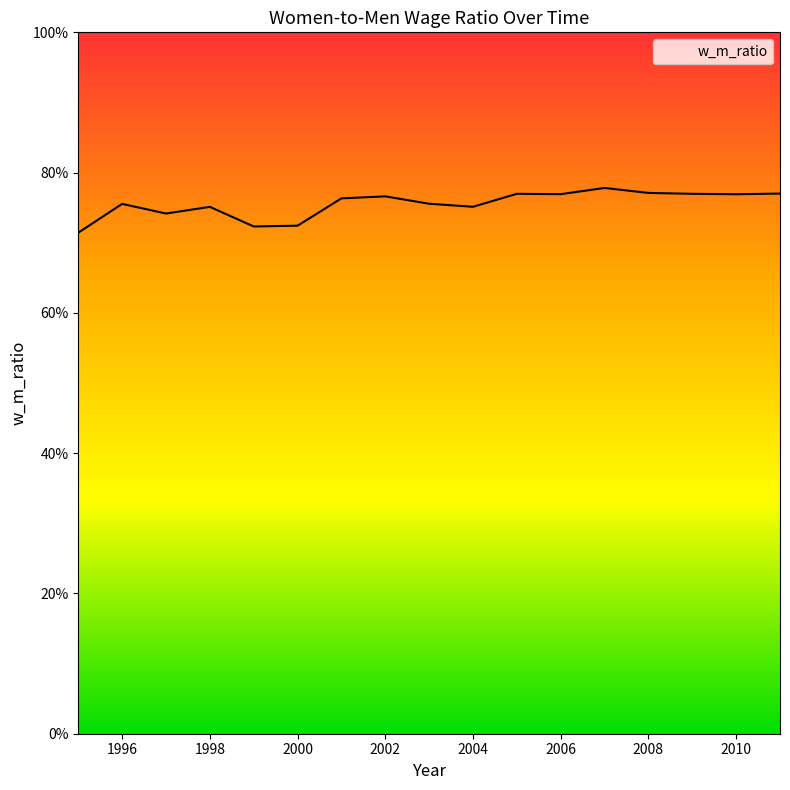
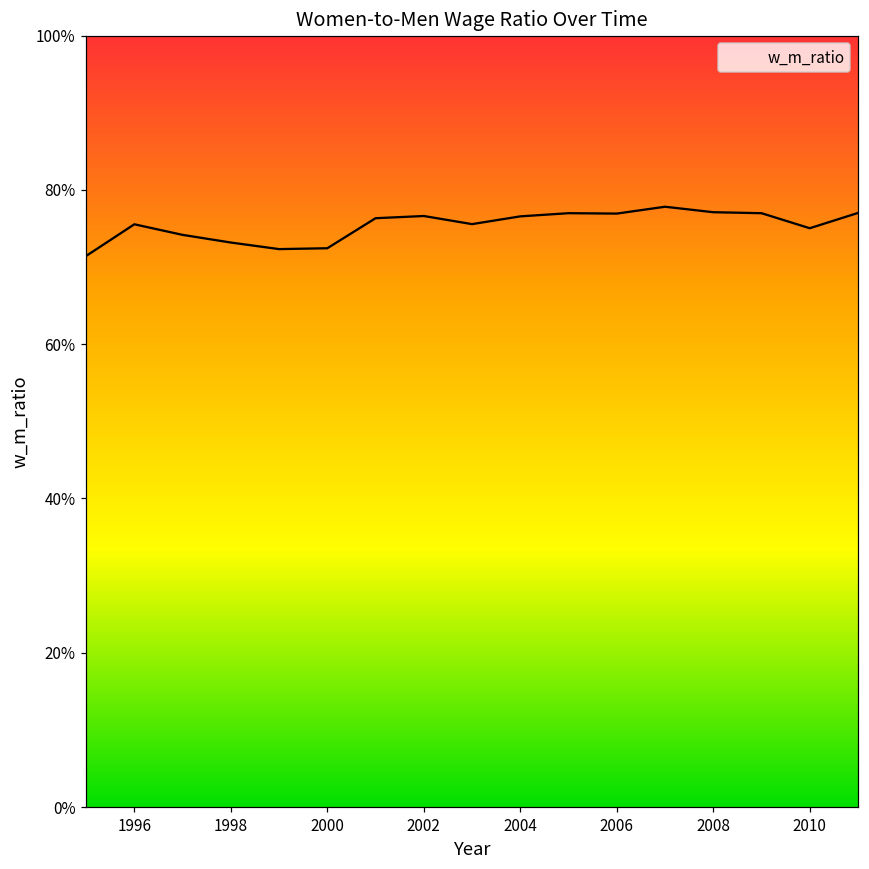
1998: 75% -> 73%
2004: 75% -> 77%
2010: 77% -> 75%
